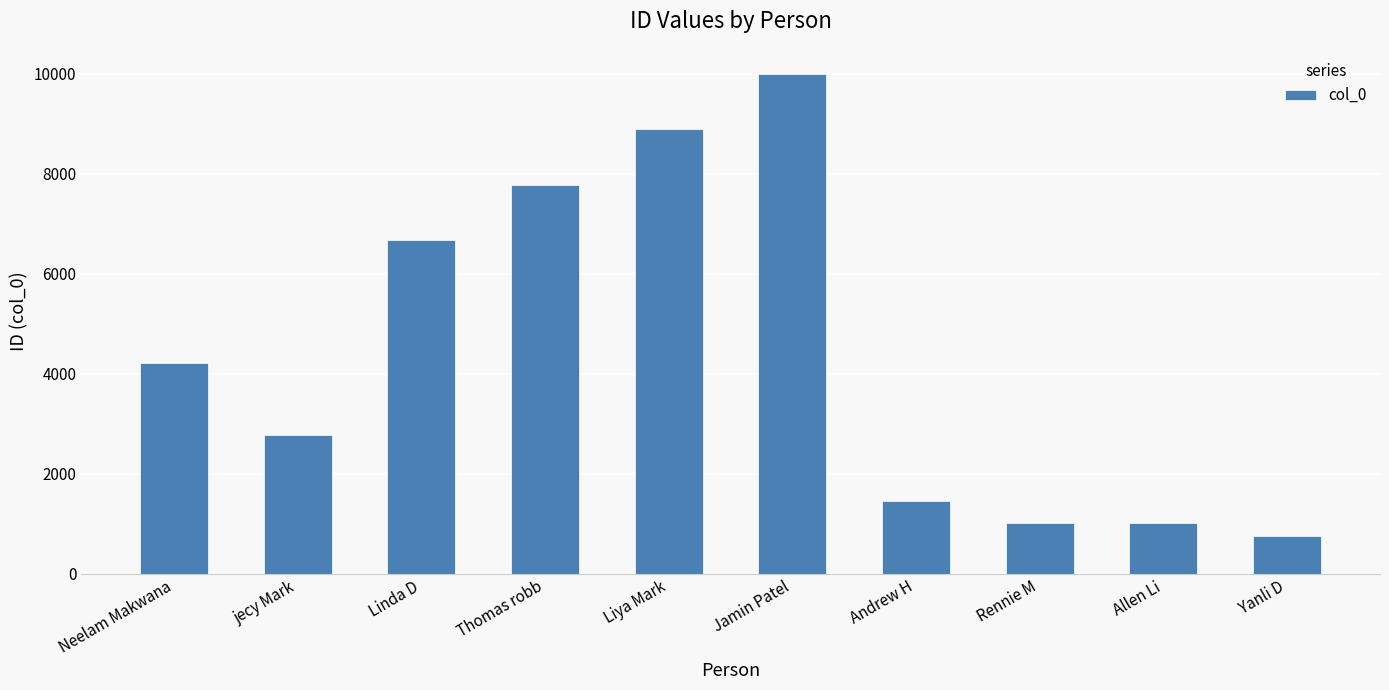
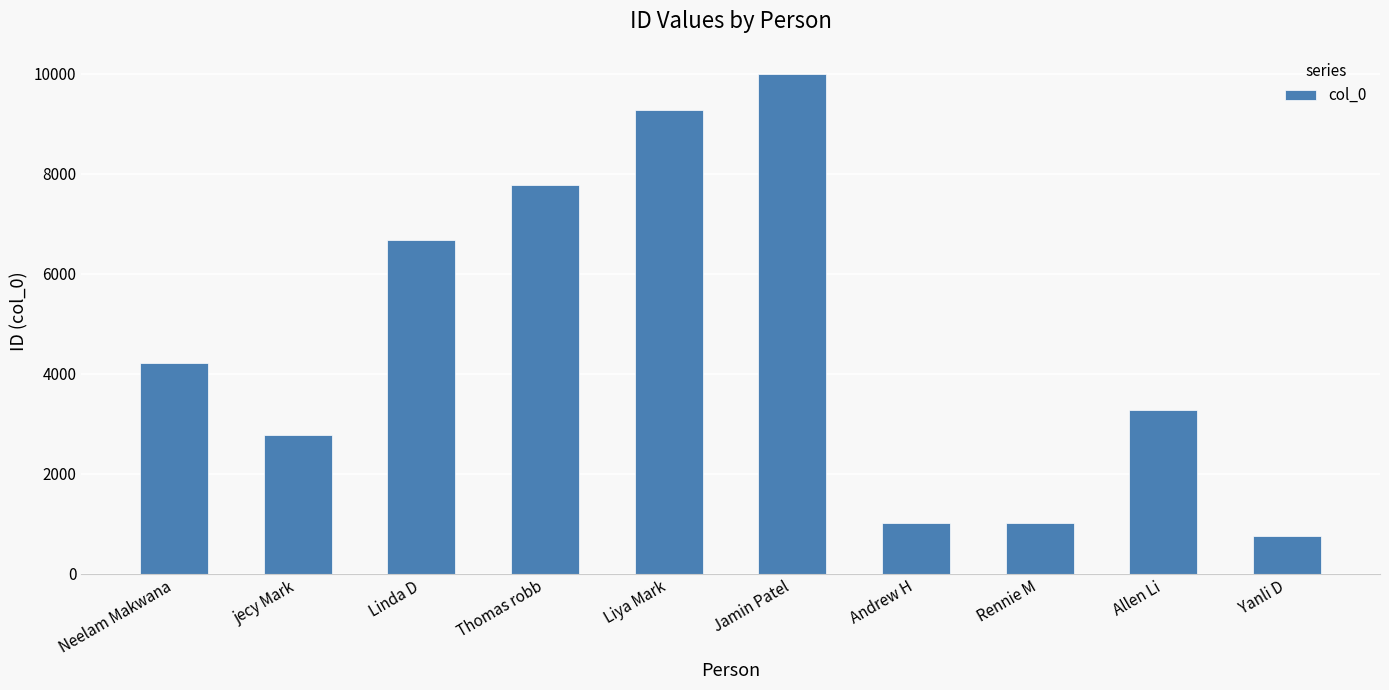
Liya Mark: 8900 -> 9300
Andrew H: 1500 -> 1000
Allen Li: 1000 -> 3300
